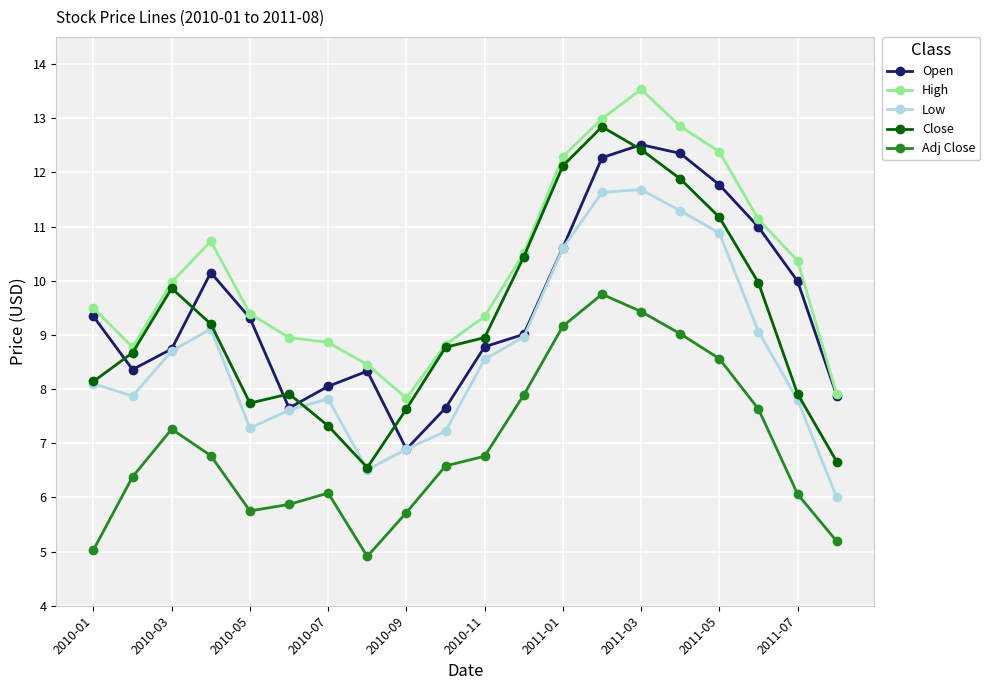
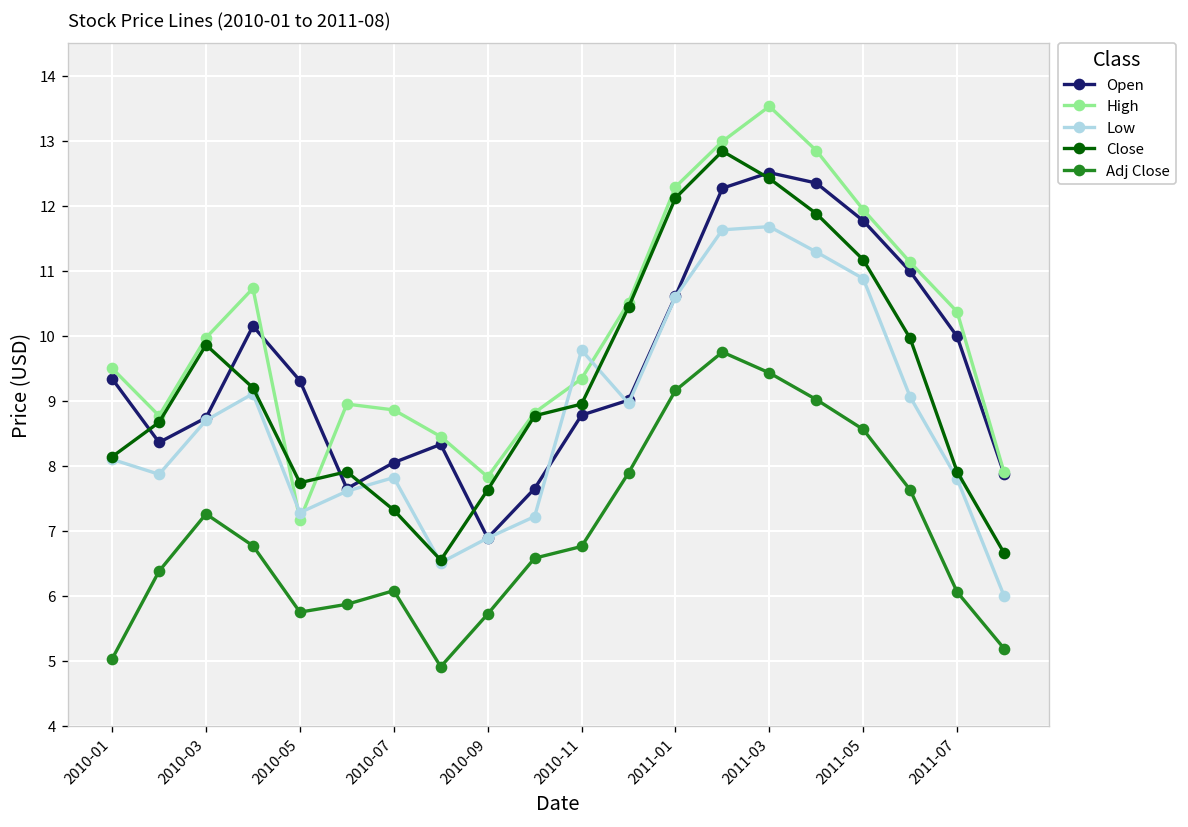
High, 2010-05: 9.4 -> 7.2
Low, 2010-11: 8.6 -> 9.8
High, 2011-05: 12.4 -> 11.9
